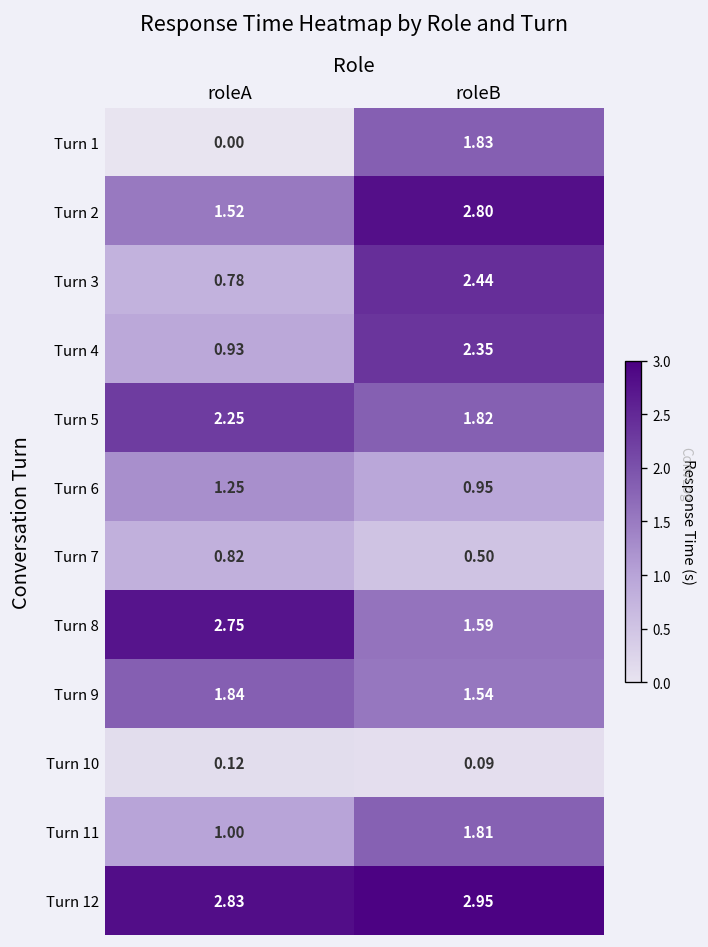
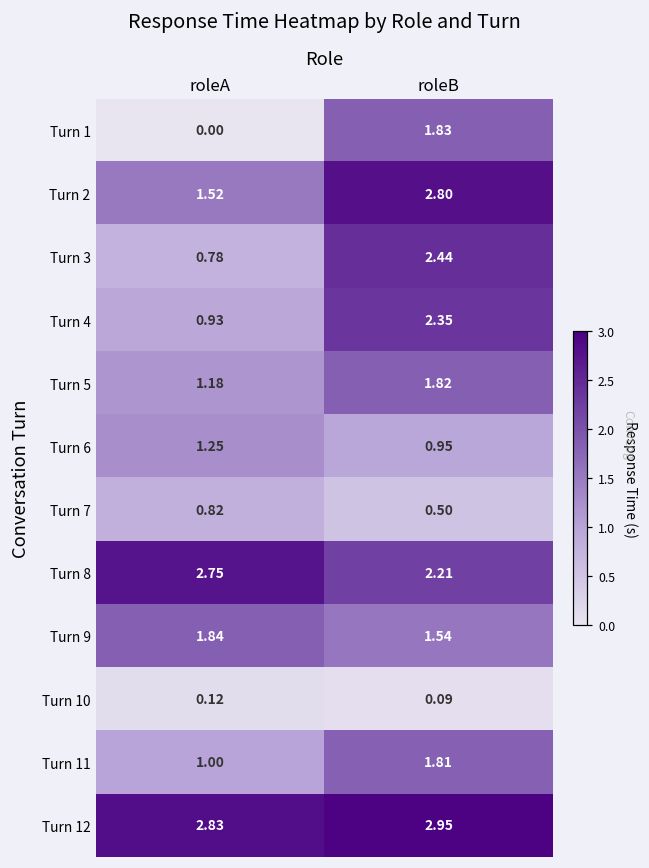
Turn 5, roleA: 2.25 -> 1.18
Turn 8, roleB: 1.59 -> 2.21
